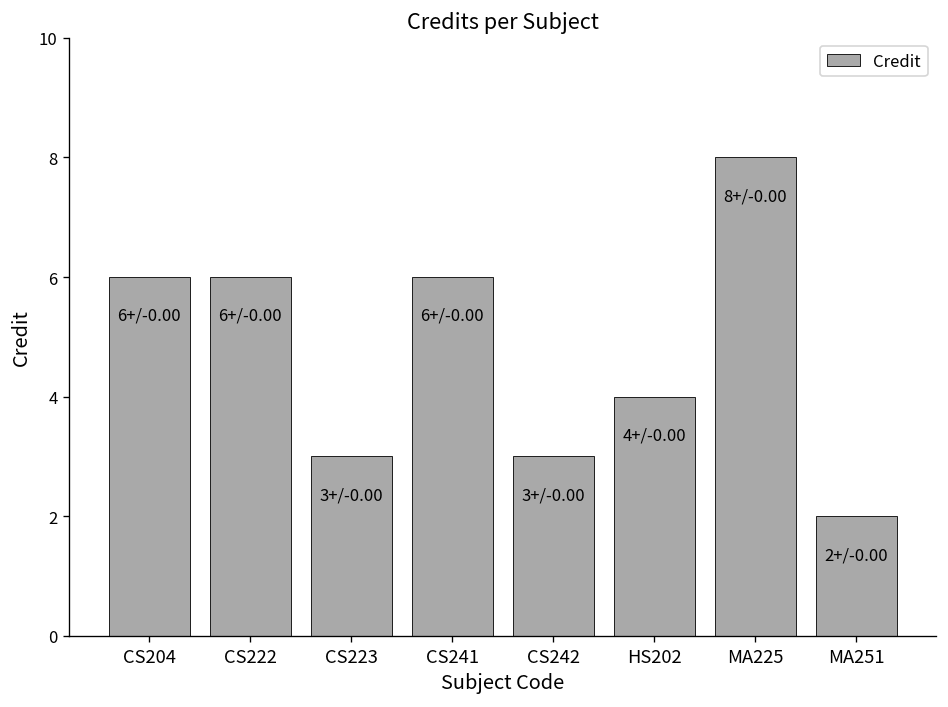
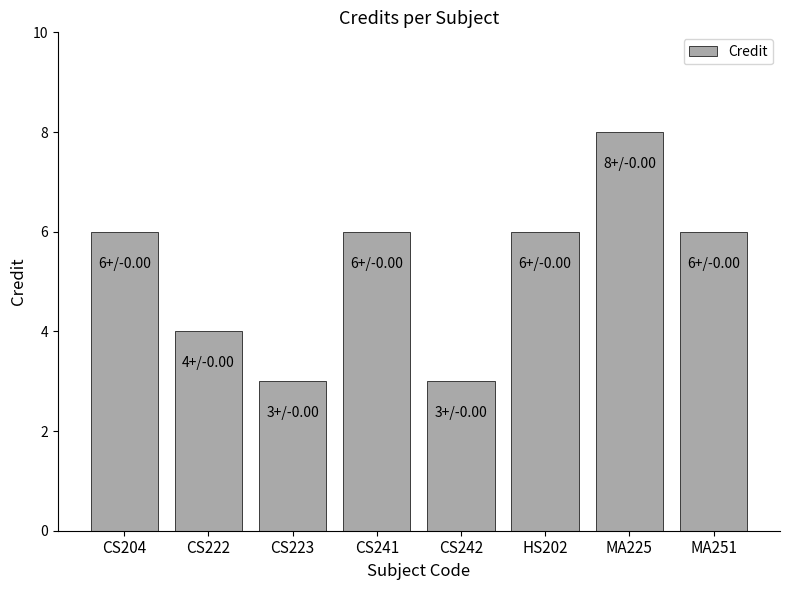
CS222: 6+/ -> 4+/
HS202: 4+/ -> 6+/
MA251: 2+/ -> 6+/
